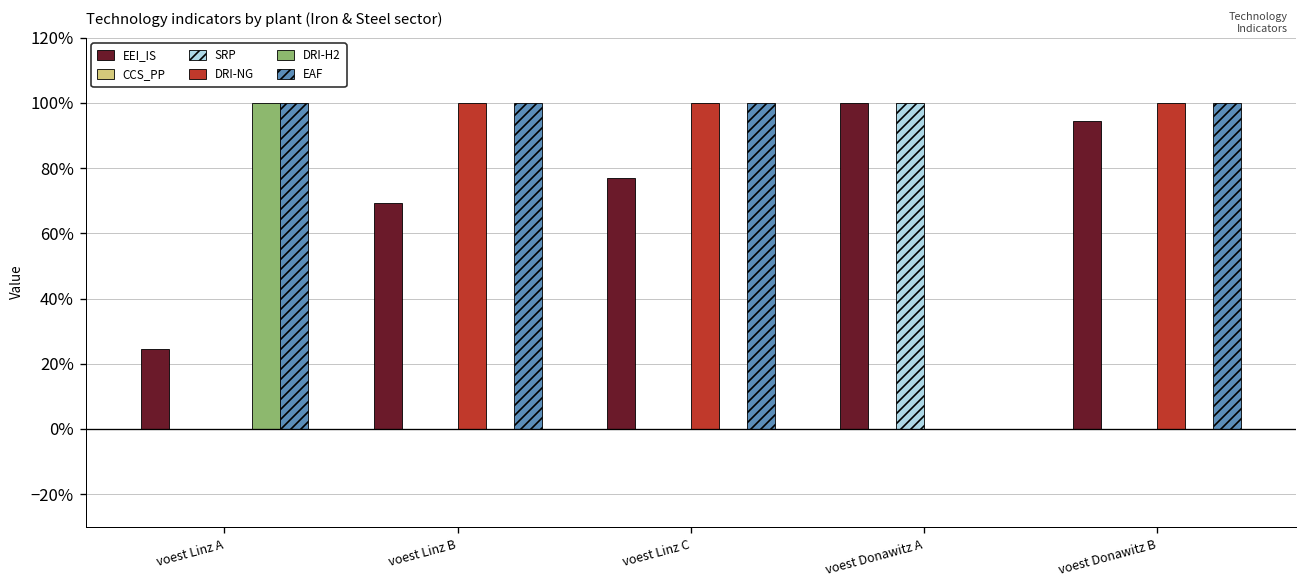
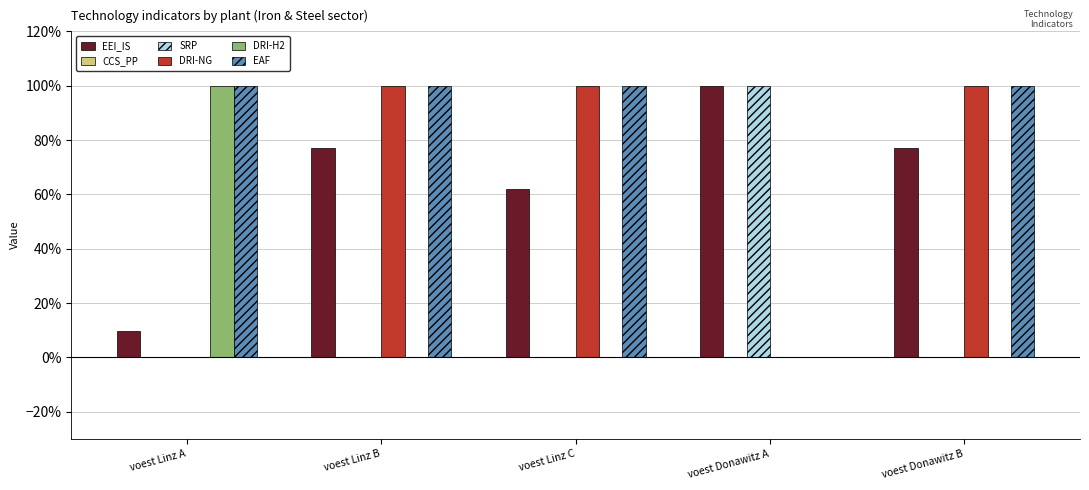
EEI_IS, voest Linz A: 25% -> 10%
EEI_IS, voest Linz B: 69% -> 77%
EEI_IS, voest Linz C: 77% -> 62%
EEI_IS, voest Donawitz B: 94% -> 77%
